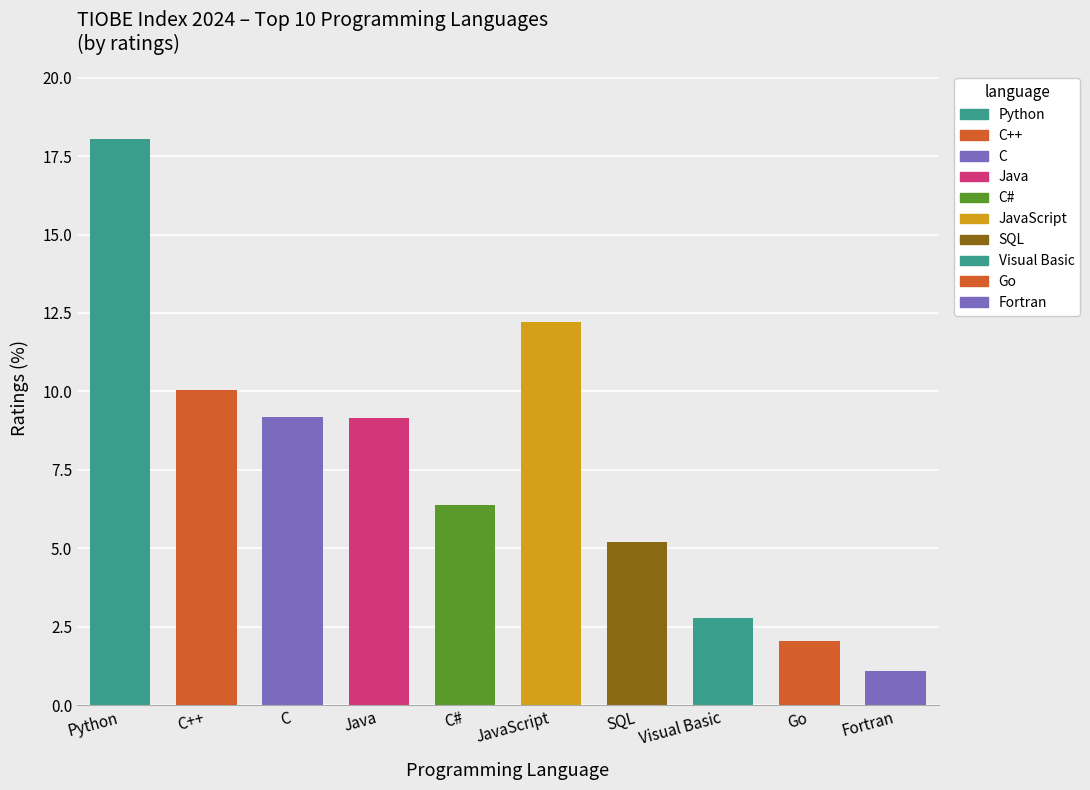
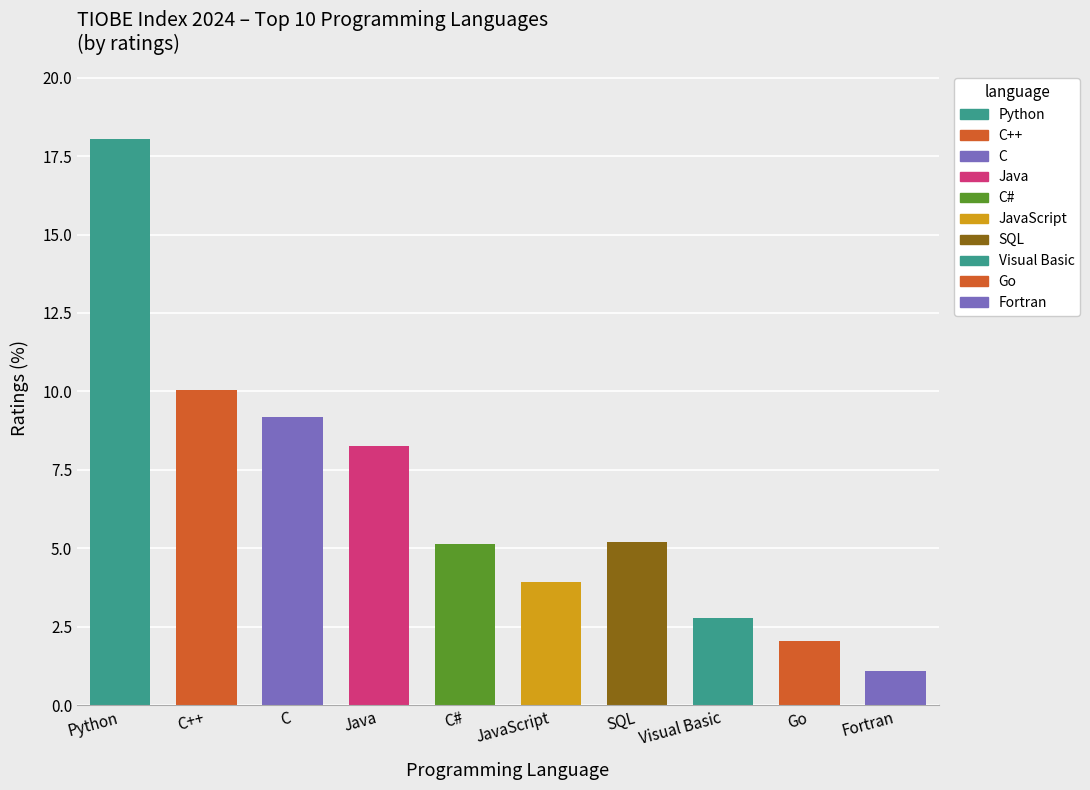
Java: 9.2 -> 8.3
C#: 6.4 -> 5.1
JavaScript: 12.2 -> 3.9
